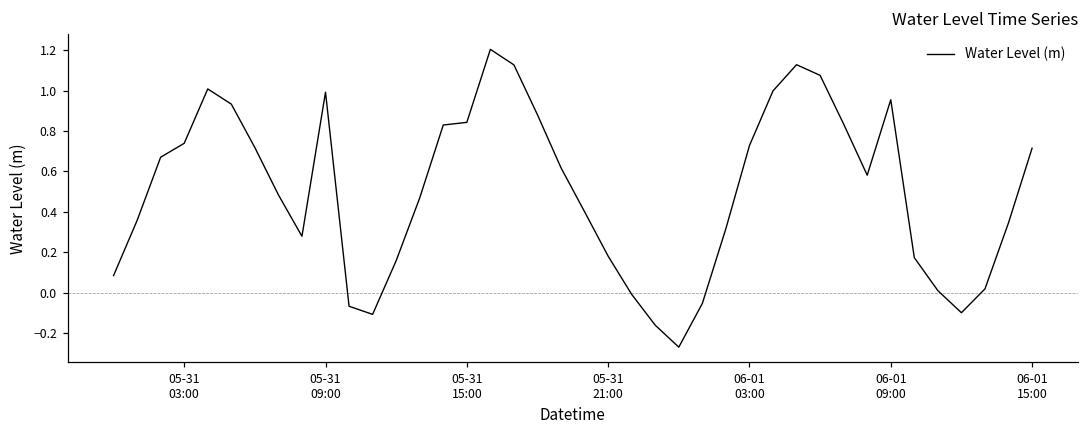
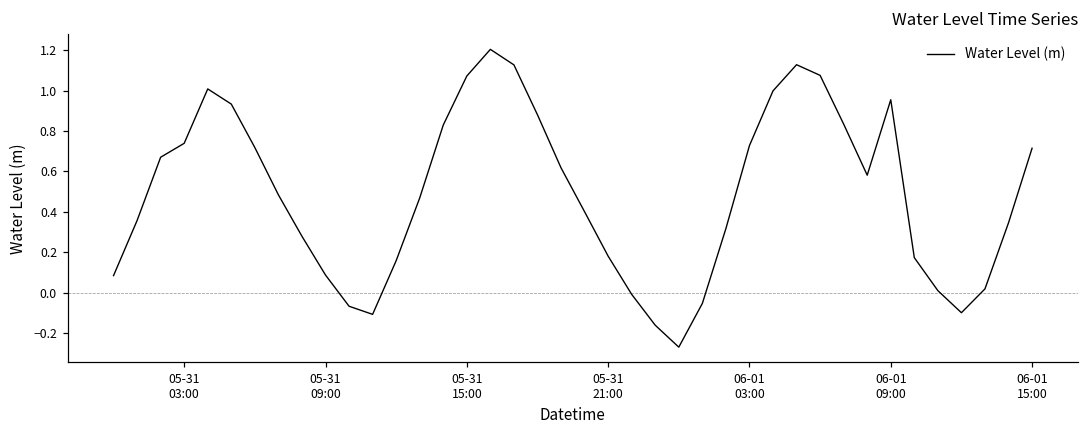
05-31 09:00: 0.99 -> 0.09
05-31 15:00: 0.84 -> 1.07
